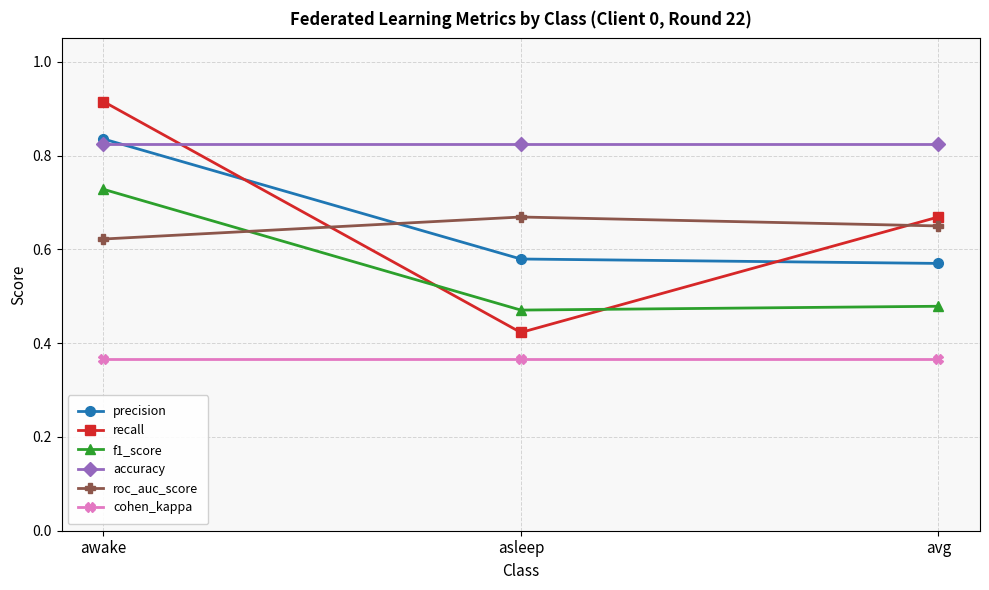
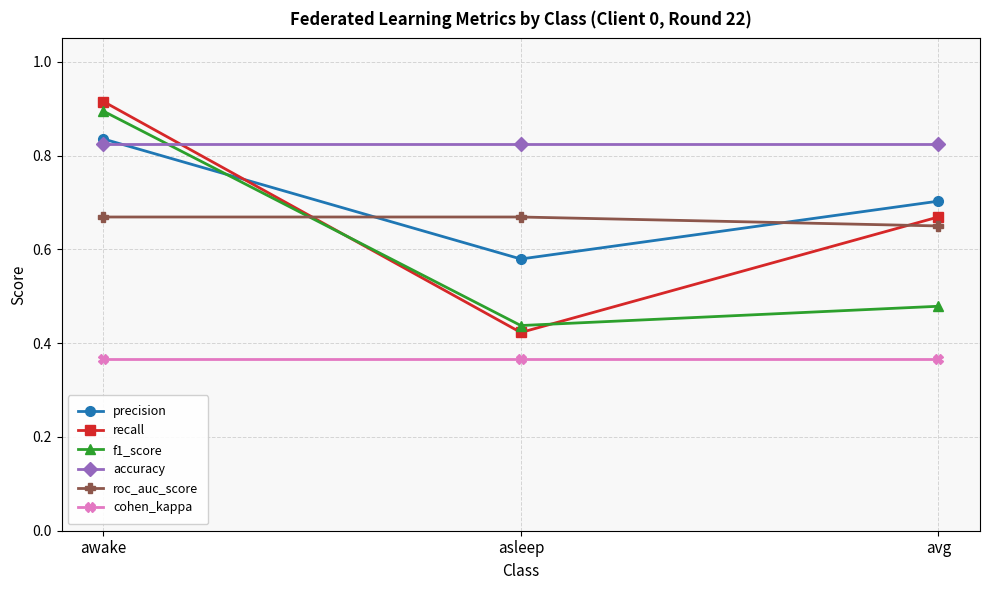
f1_score, awake: 0.73 -> 0.89
roc_auc_score, awake: 0.62 -> 0.67
f1_score, asleep: 0.47 -> 0.44
precision, avg: 0.57 -> 0.70
